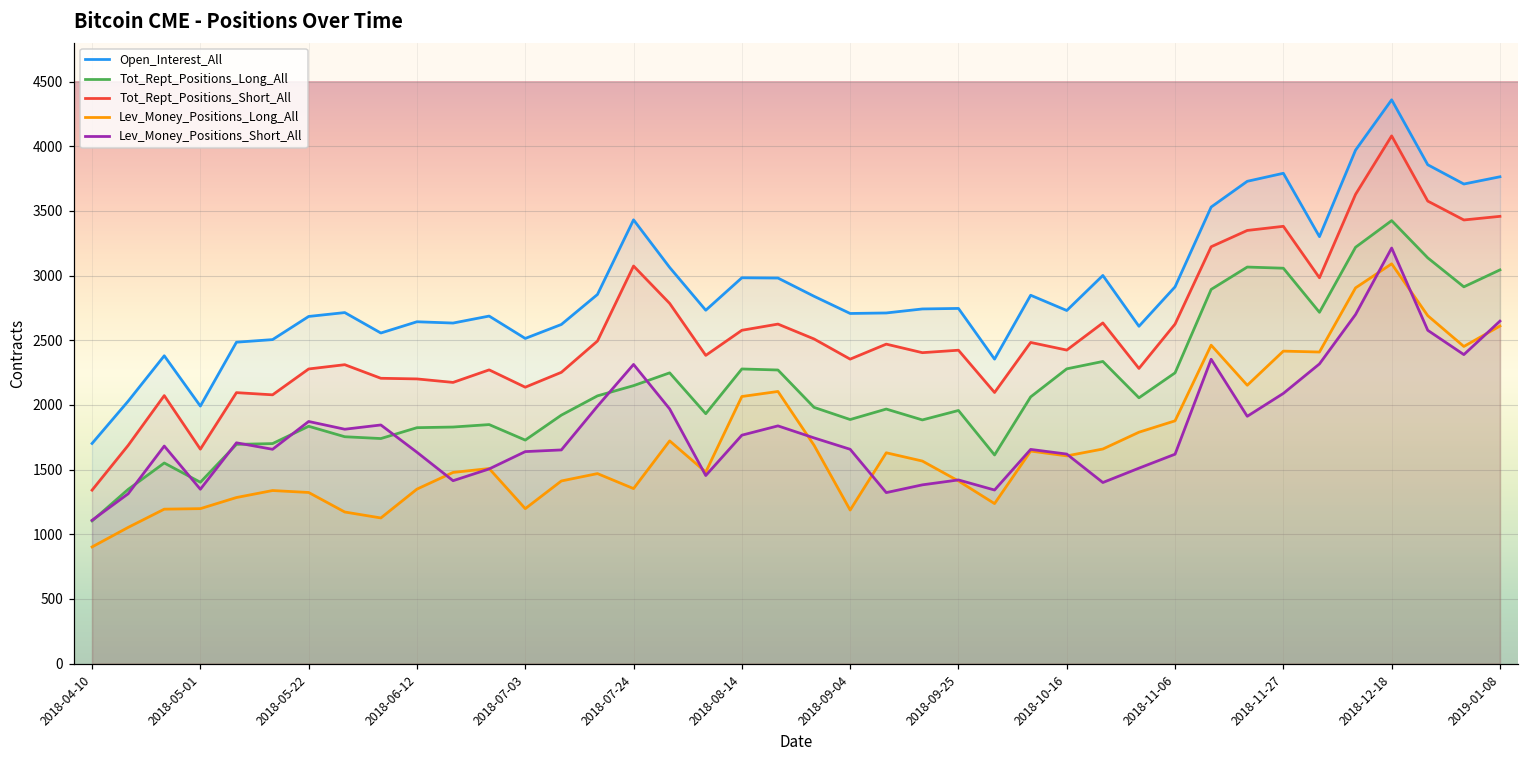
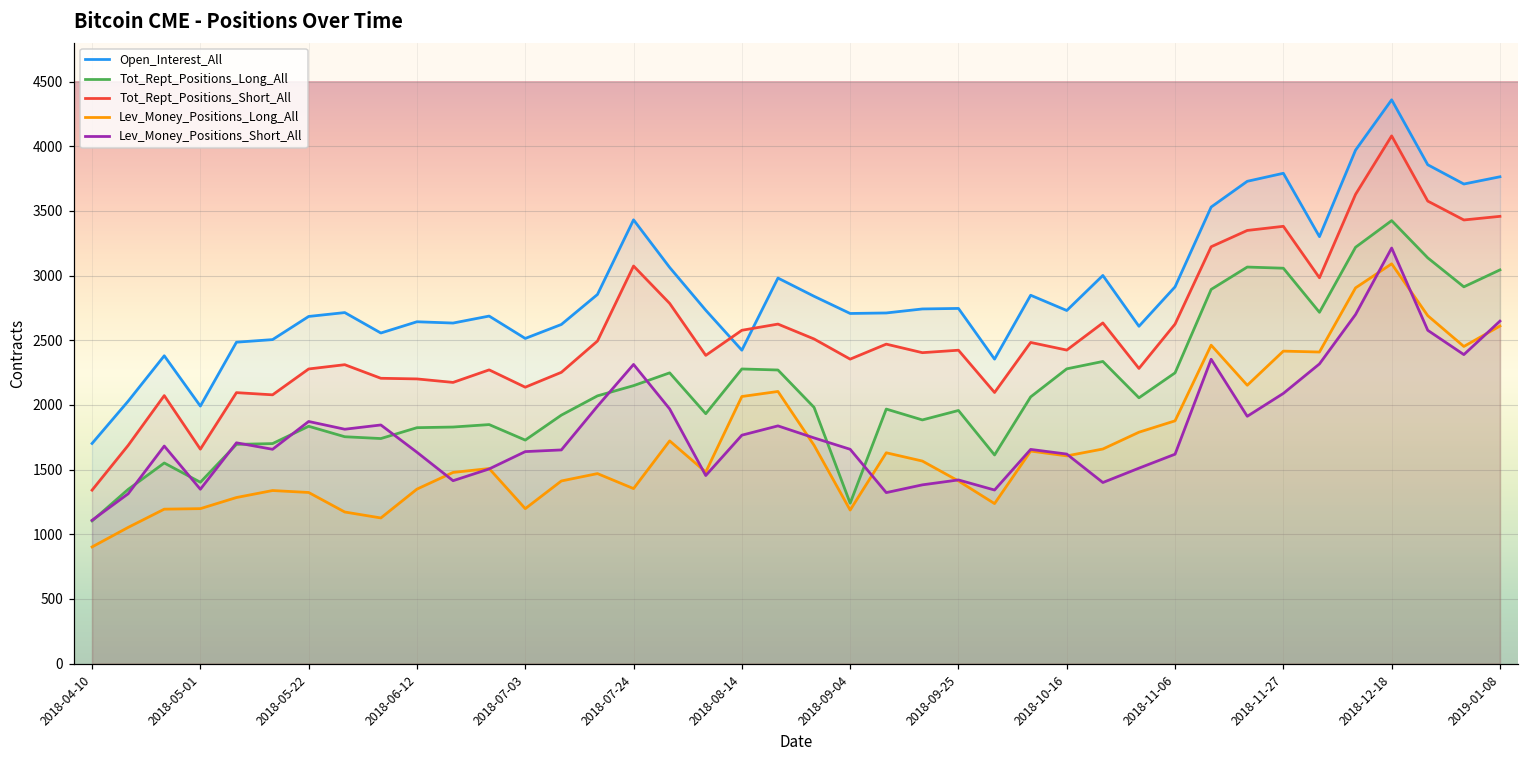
Open_Interest_All, 2018-08-14: 2980 -> 2420
Tot_Rept_Positions_Long_All, 2018-09-04: 1890 -> 1240
